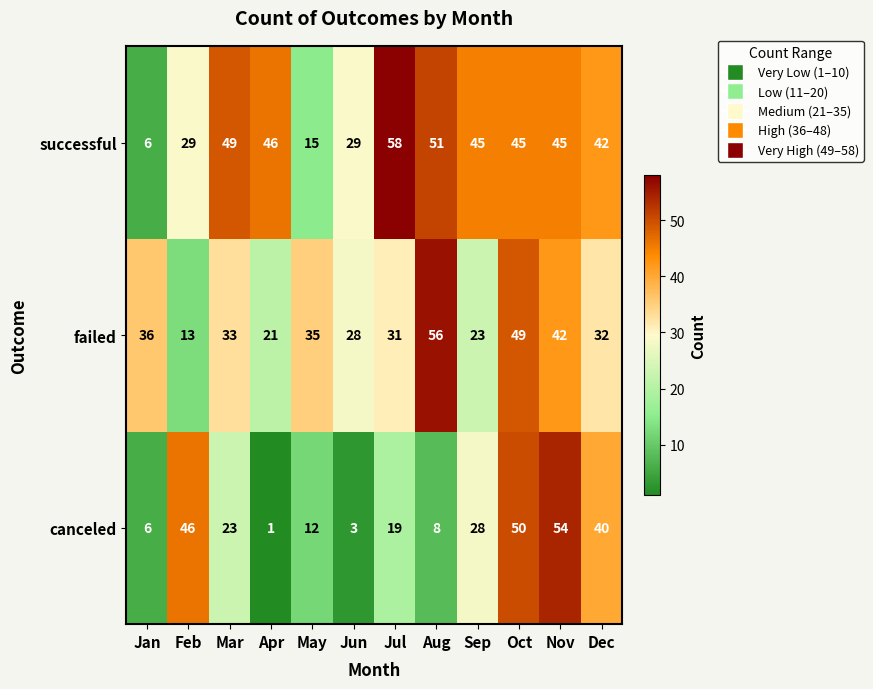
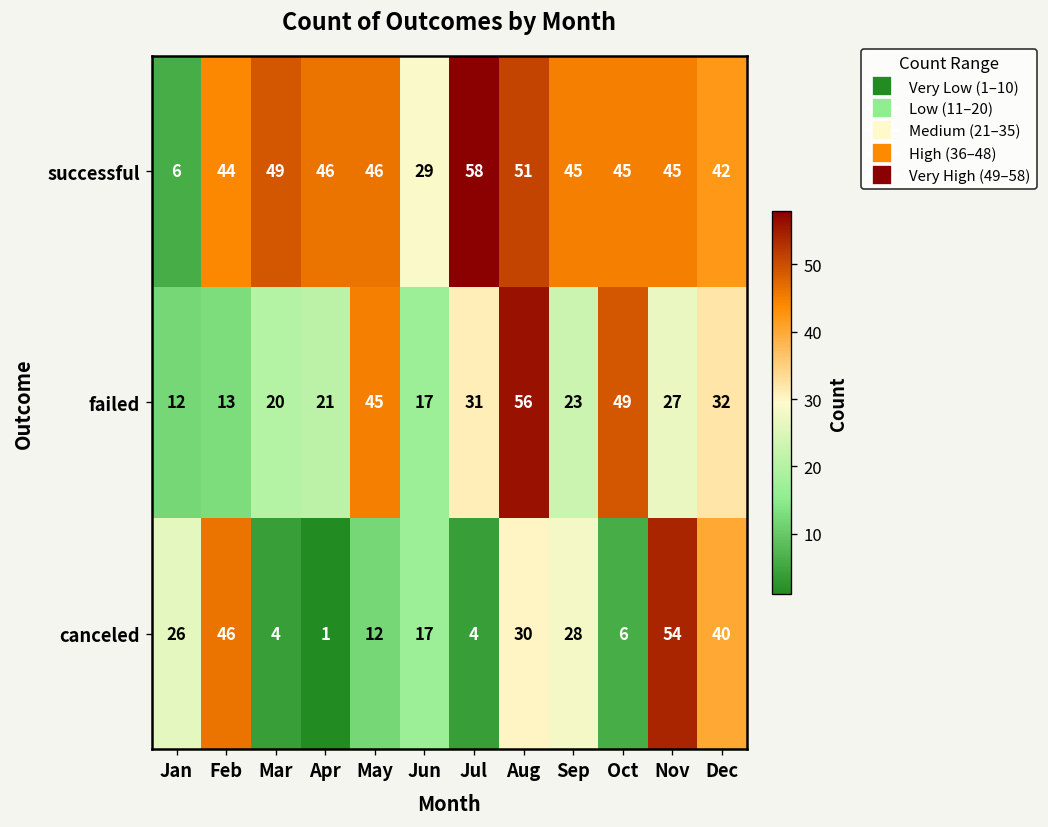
successful, Feb: 29 -> 44
successful, May: 15 -> 46
failed, Jan: 36 -> 12
failed, Mar: 33 -> 20
failed, May: 35 -> 45
failed, Jun: 28 -> 17
failed, Nov: 42 -> 27
canceled, Jan: 6 -> 26
canceled, Mar: 23 -> 4
canceled, Jun: 3 -> 17
canceled, Jul: 19 -> 4
canceled, Aug: 8 -> 30
canceled, Oct: 50 -> 6
